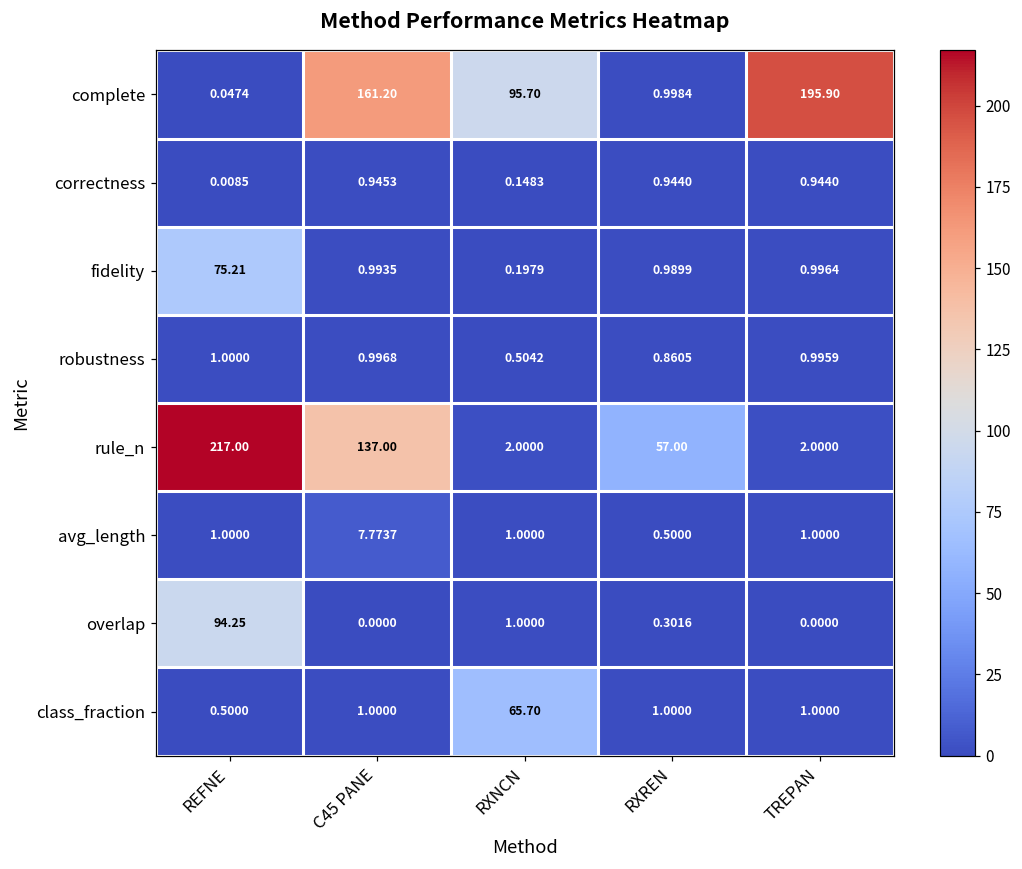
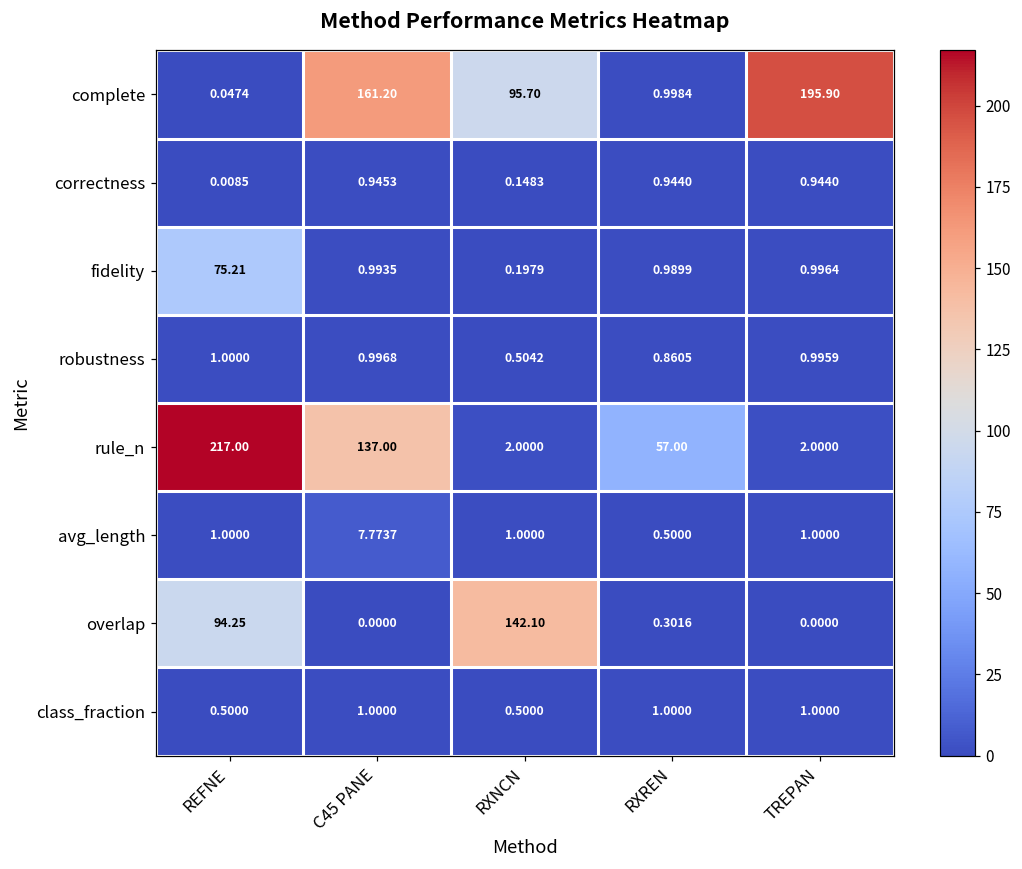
overlap, RXNCN: 1.0000 -> 142.10
class_fraction, RXNCN: 65.70 -> 0.5000
